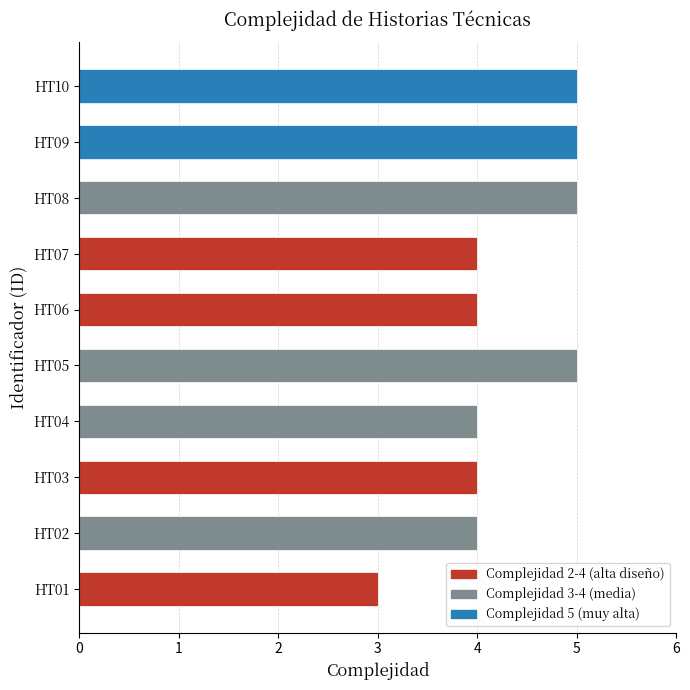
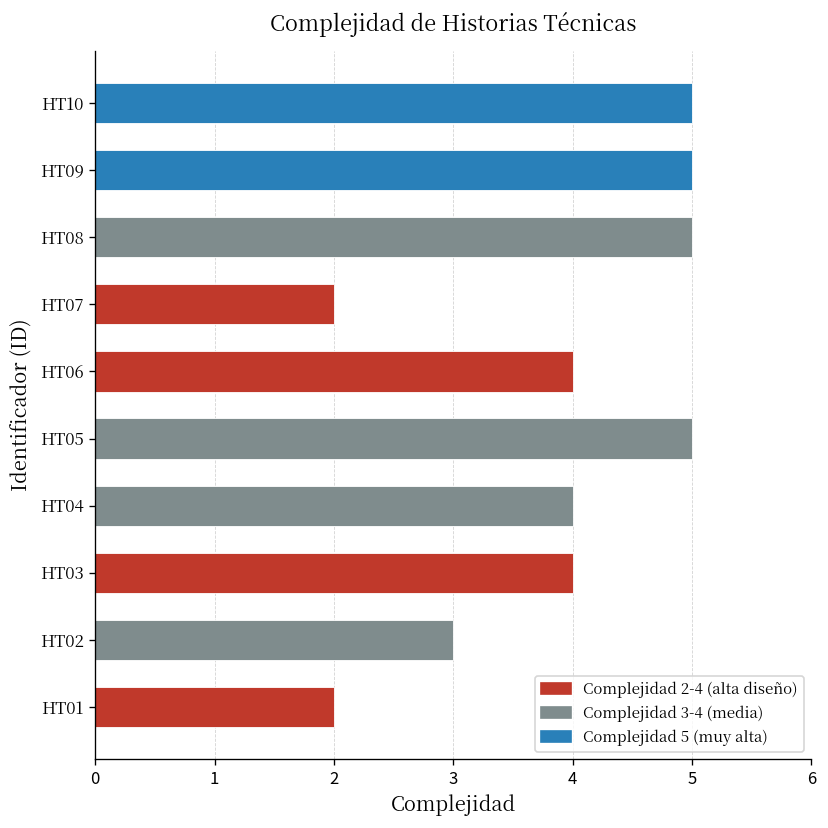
HT07: 4 -> 2
HT02: 4 -> 3
HT01: 3 -> 2
